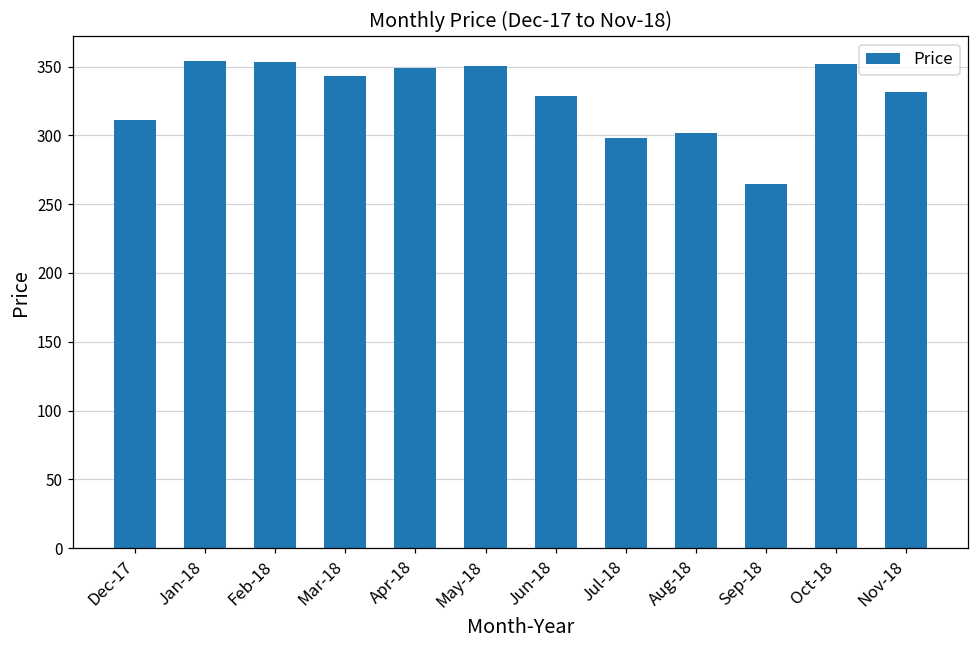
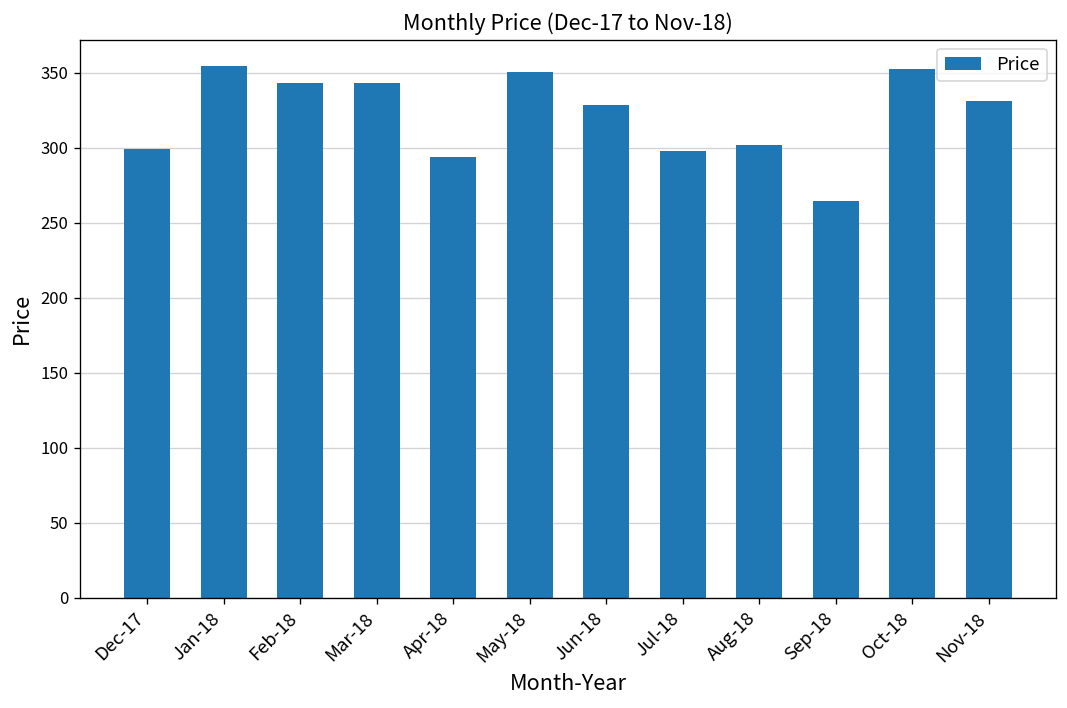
Dec-17: 311 -> 299
Feb-18: 353 -> 343
Apr-18: 349 -> 294
